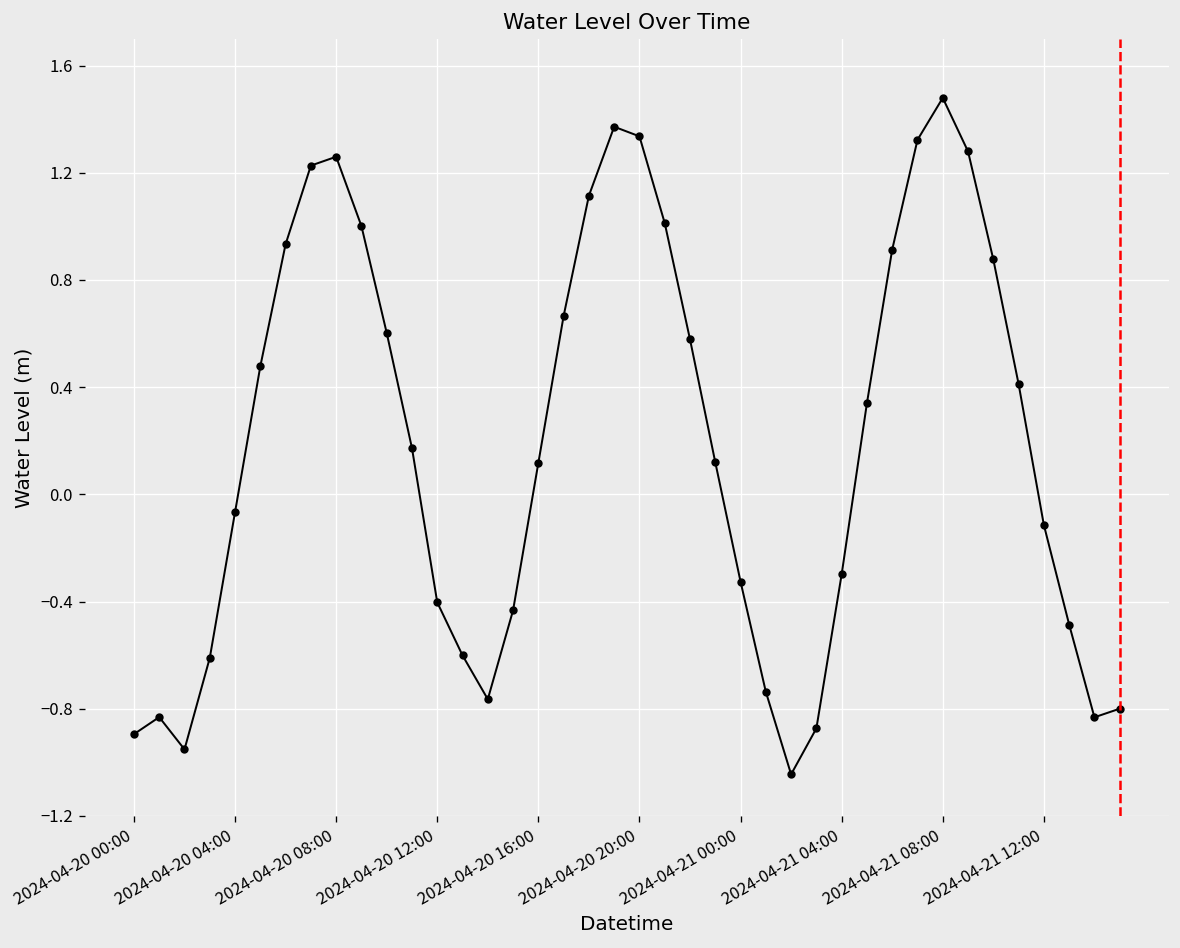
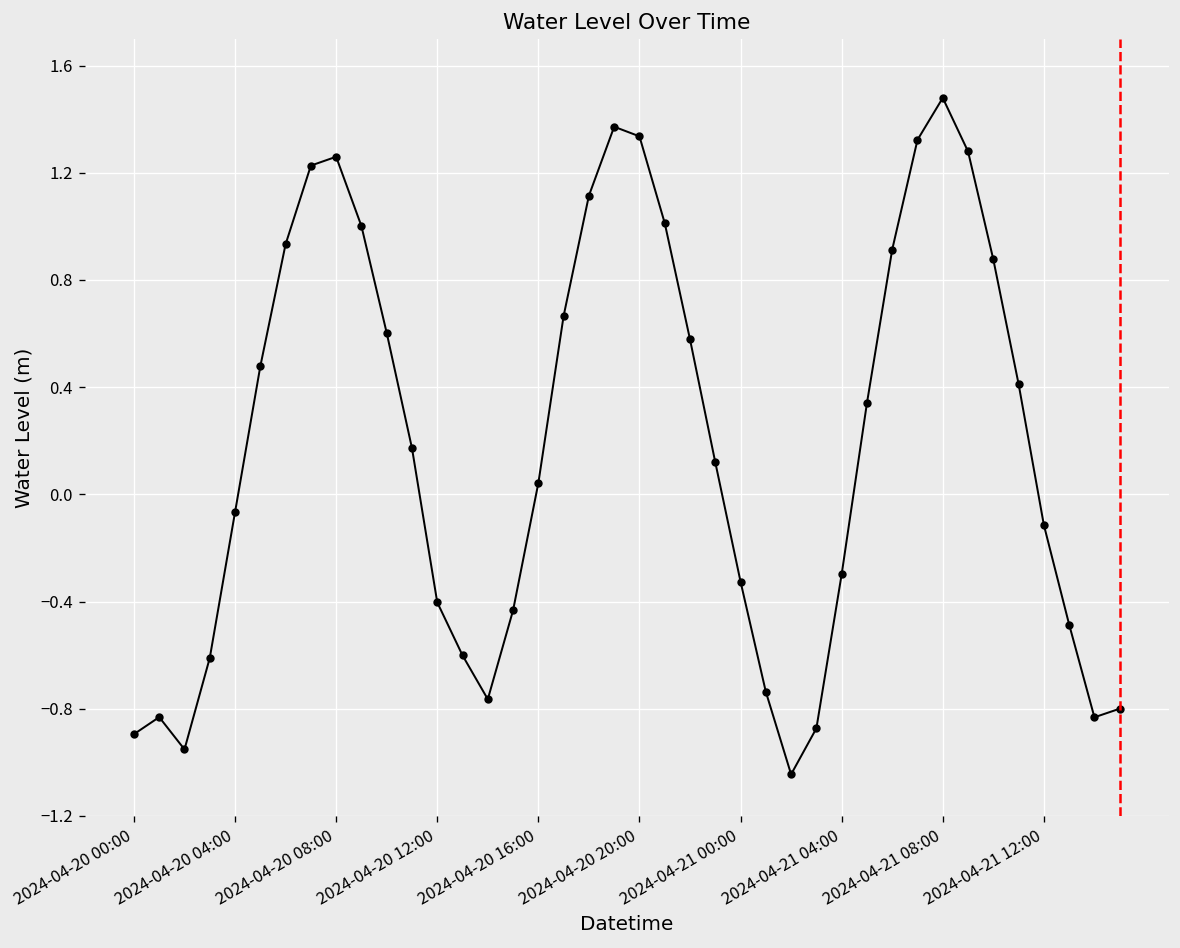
2024-04-20 16:00: 0.12 -> 0.04
